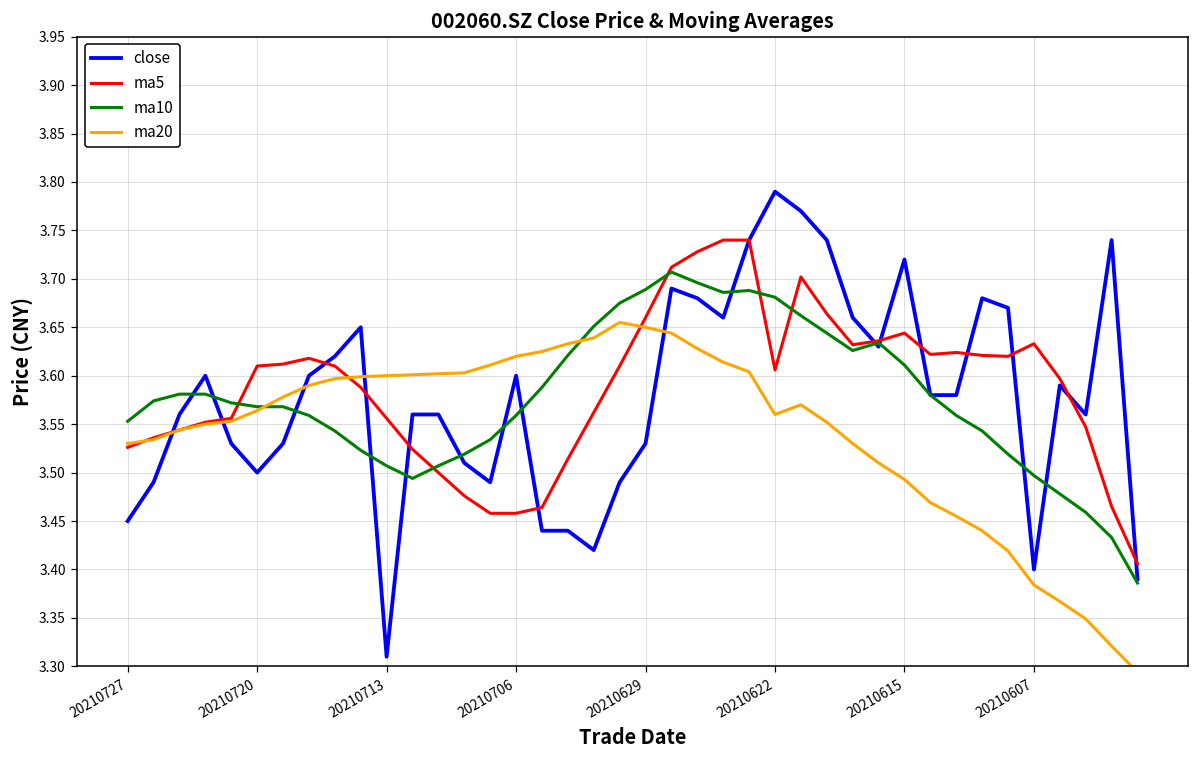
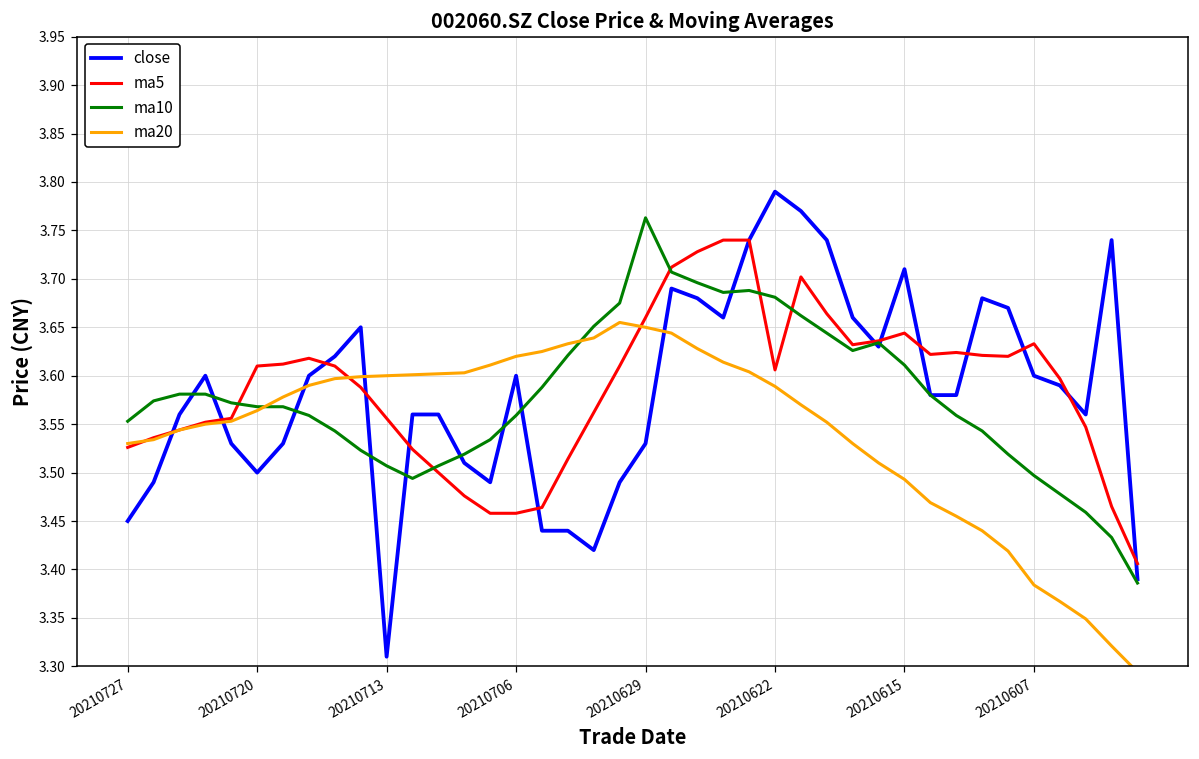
ma10, 20210629: 3.69 -> 3.76
ma20, 20210622: 3.56 -> 3.59
close, 20210615: 3.72 -> 3.71
close, 20210607: 3.4 -> 3.6
